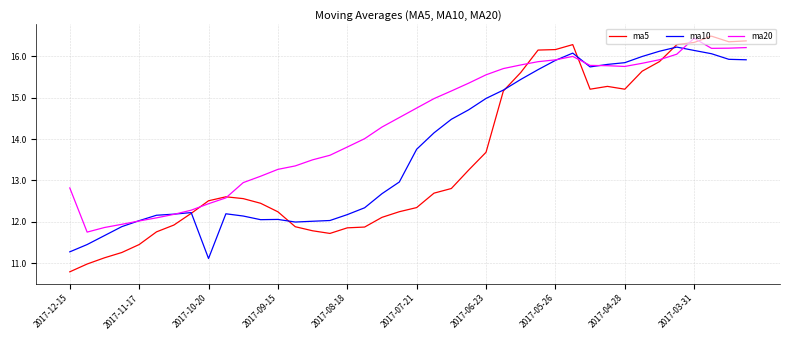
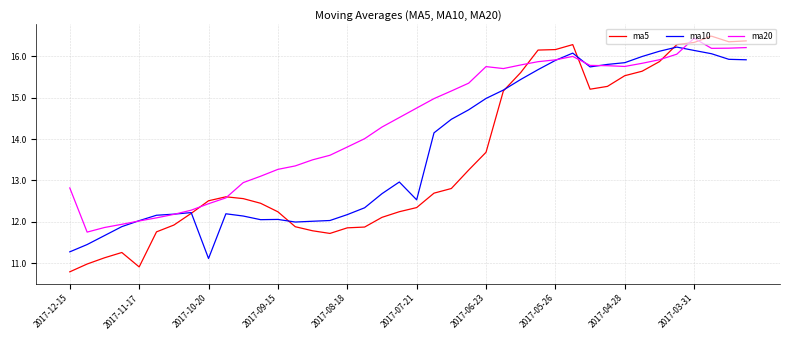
ma5, 2017-11-17: 11.5 -> 10.9
ma10, 2017-07-21: 13.8 -> 12.5
ma20, 2017-06-23: 15.5 -> 15.7
ma5, 2017-04-28: 15.2 -> 15.5
